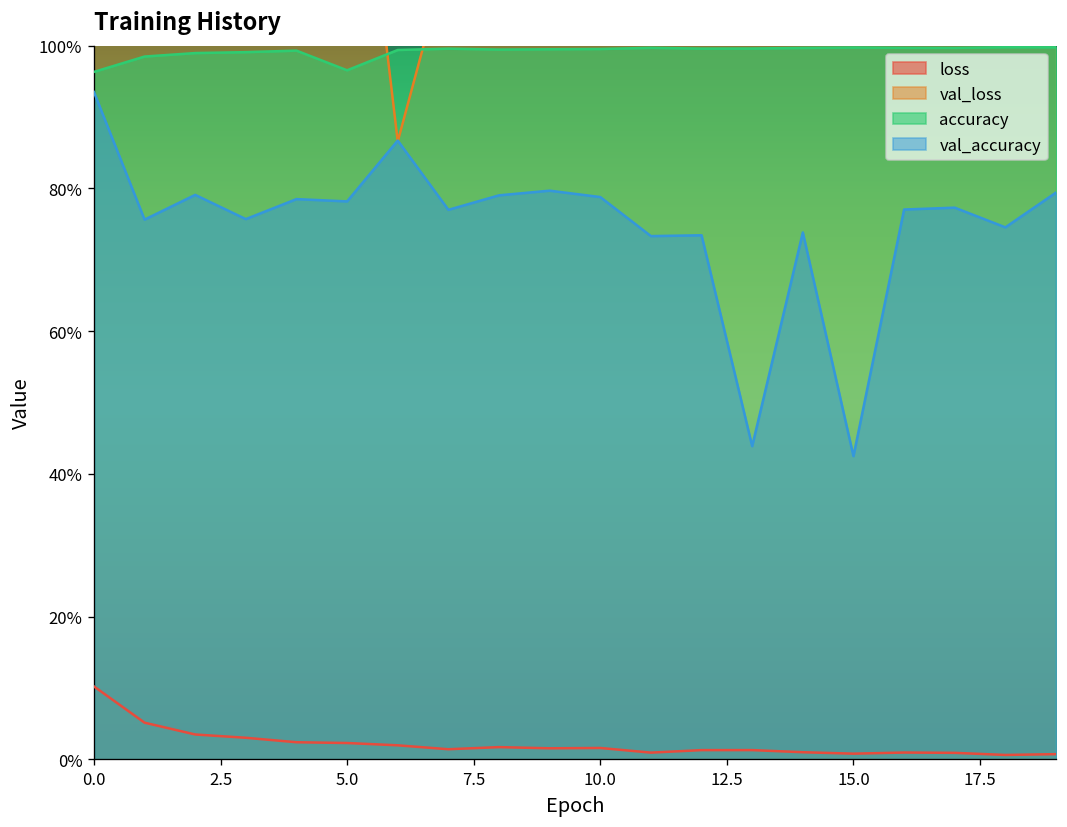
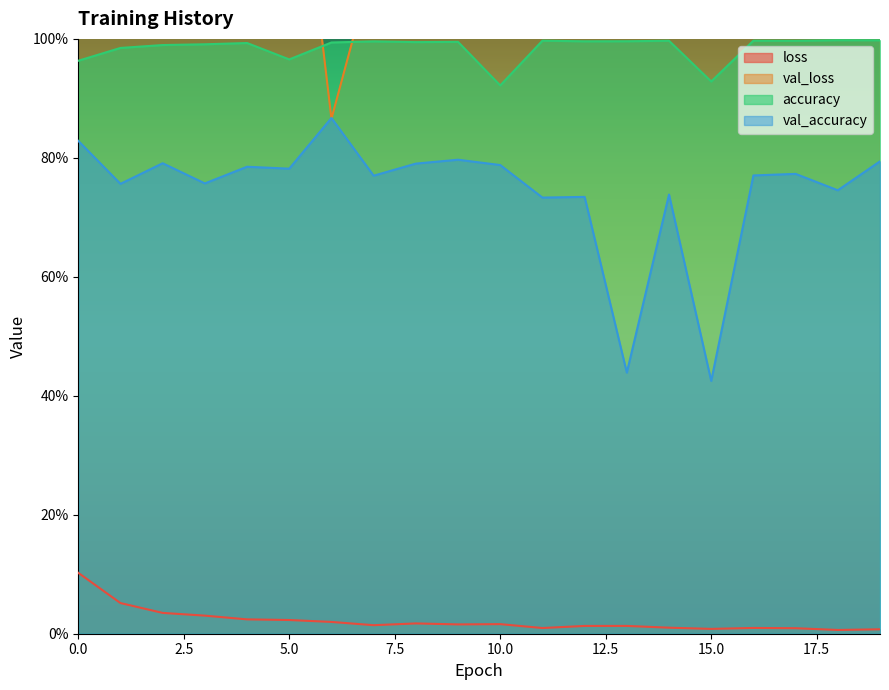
val_accuracy, 0.0: 94% -> 83%
accuracy, 10.0: 100% -> 92%
accuracy, 15.0: 100% -> 93%
